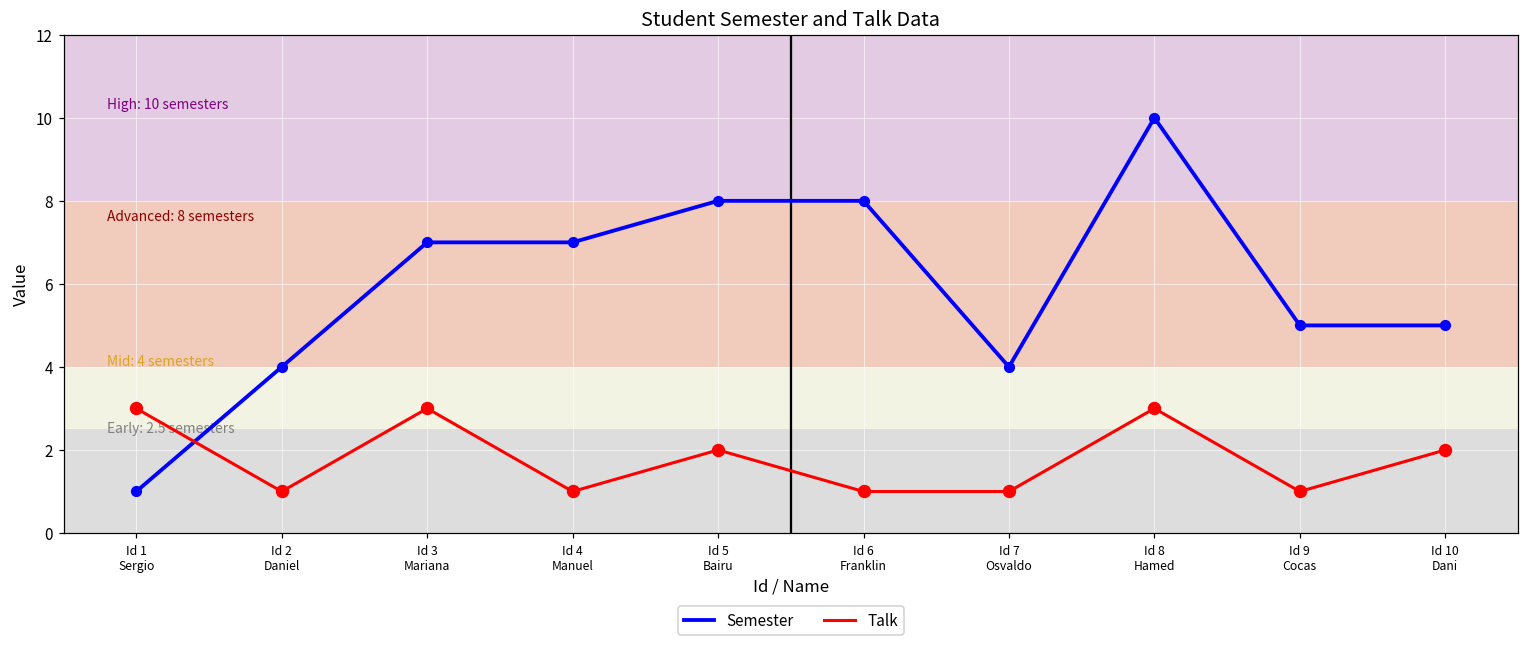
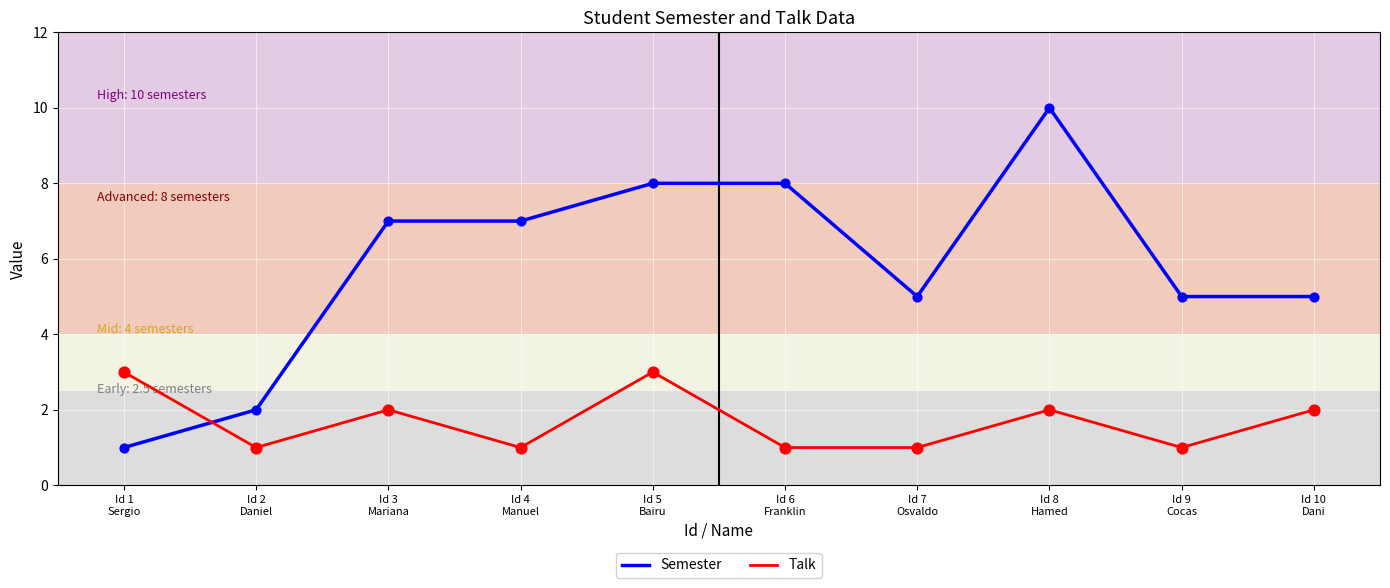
Semester, Id 2 Daniel: 4 -> 2
Talk, Id 3 Mariana: 3 -> 2
Talk, Id 5 Bairu: 2 -> 3
Semester, Id 7 Osvaldo: 4 -> 5
Talk, Id 8 Hamed: 3 -> 2
